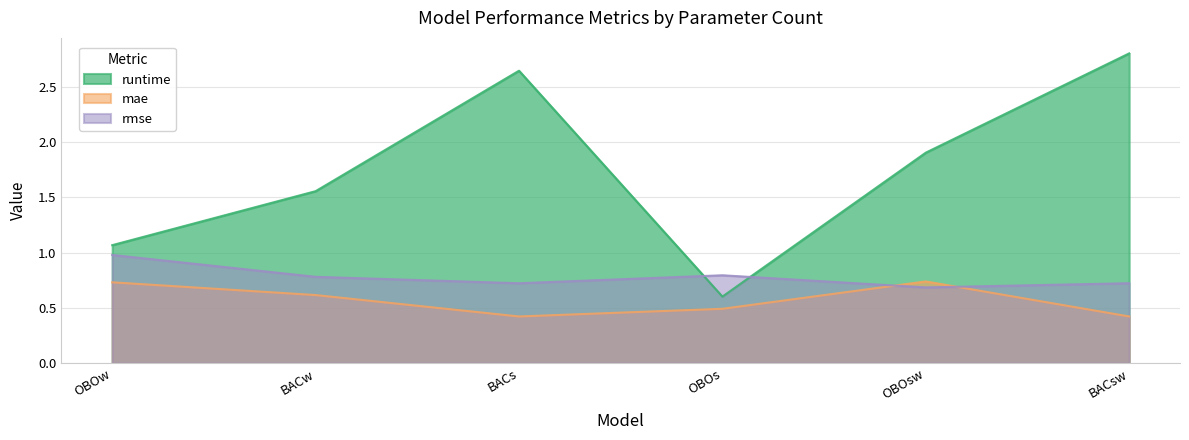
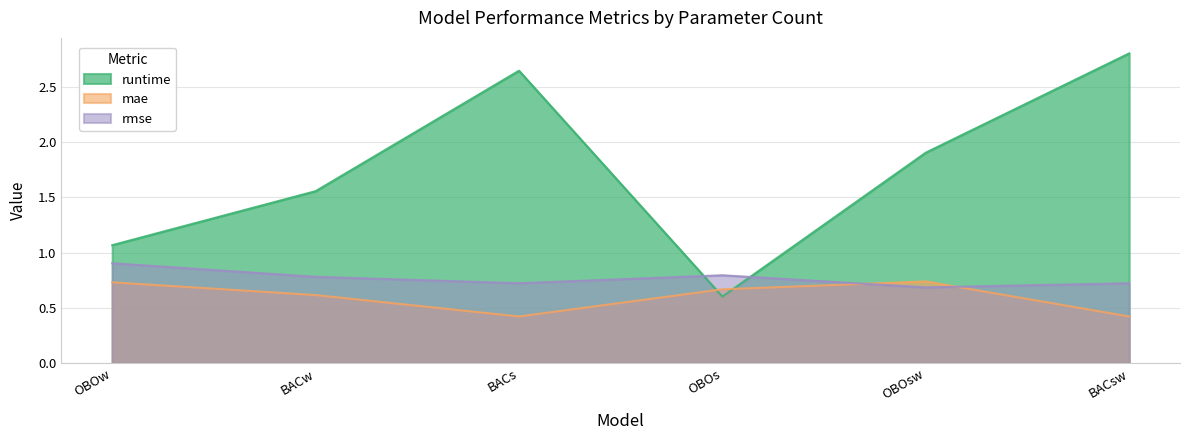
rmse, OBOw: 0.98 -> 0.90
mae, OBOs: 0.49 -> 0.67
